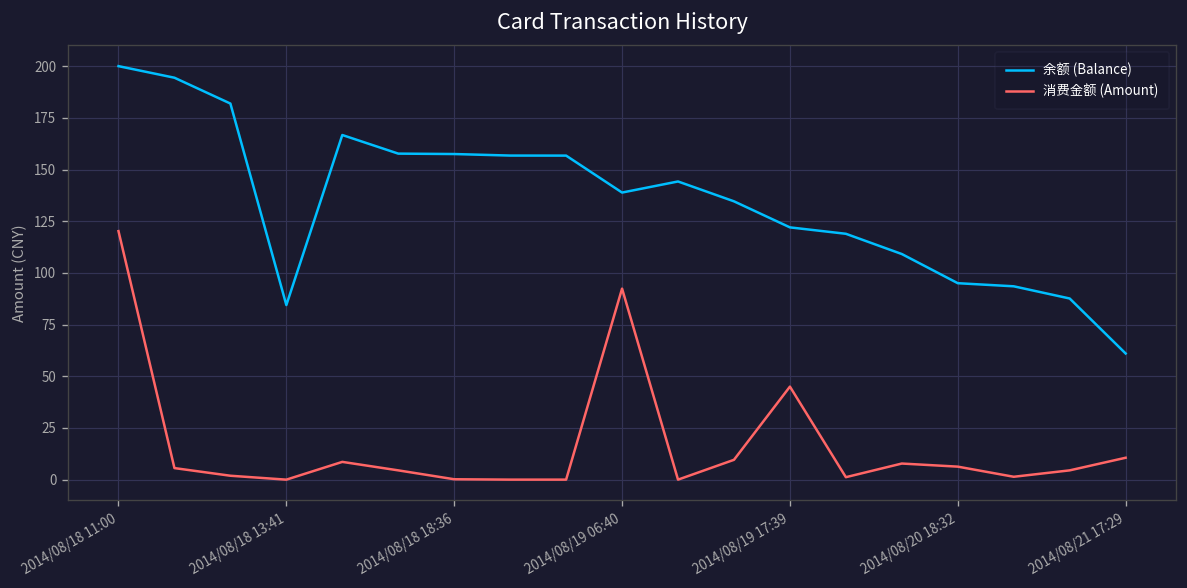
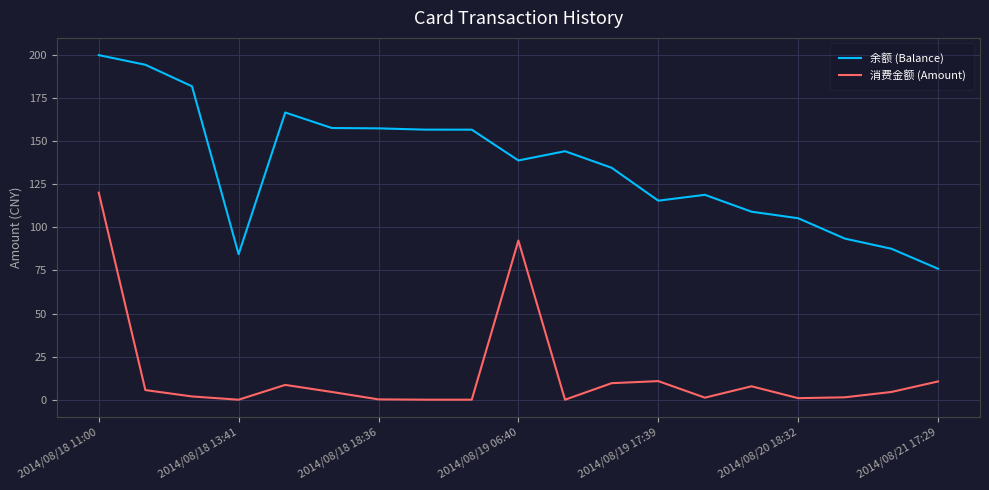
余额 (Balance), 2014/08/19 17:39: 122 -> 116
消费金额 (Amount), 2014/08/19 17:39: 45 -> 11
余额 (Balance), 2014/08/20 18:32: 95 -> 105
消费金额 (Amount), 2014/08/20 18:32: 6 -> 1
余额 (Balance), 2014/08/21 17:29: 61 -> 76
